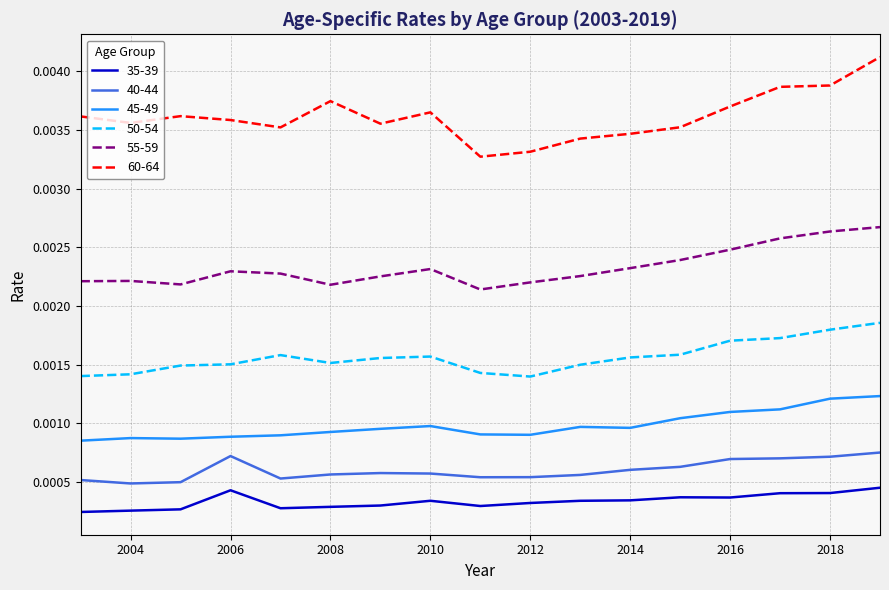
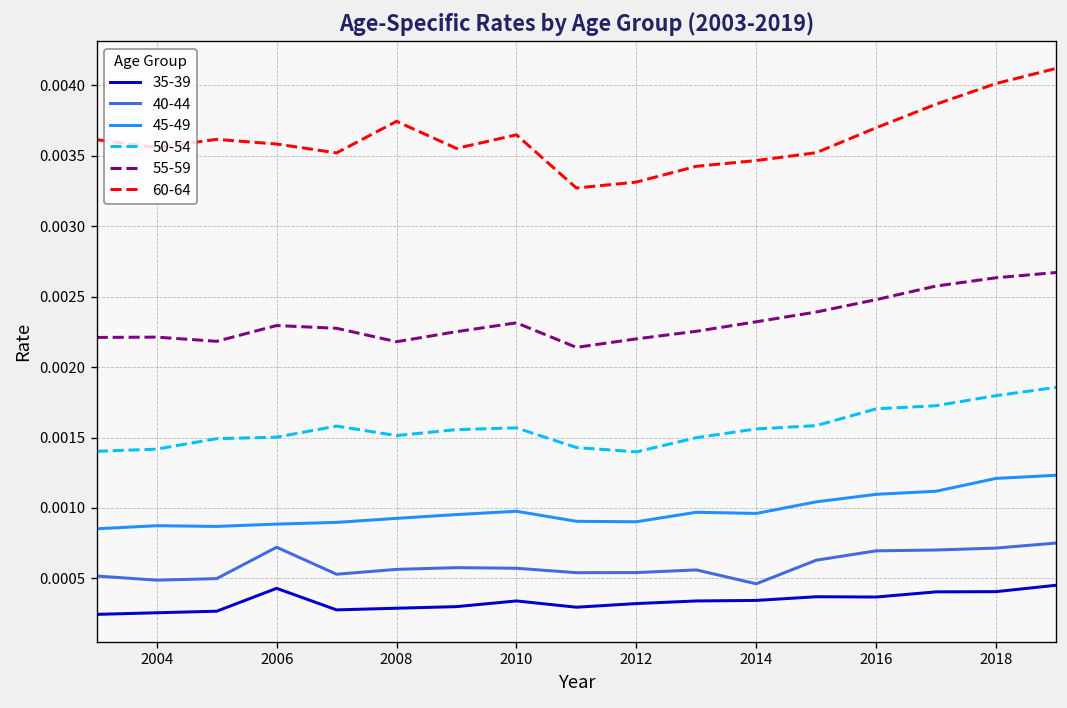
40-44, 2014: 0.00060 -> 0.00046
60-64, 2018: 0.00388 -> 0.00401
